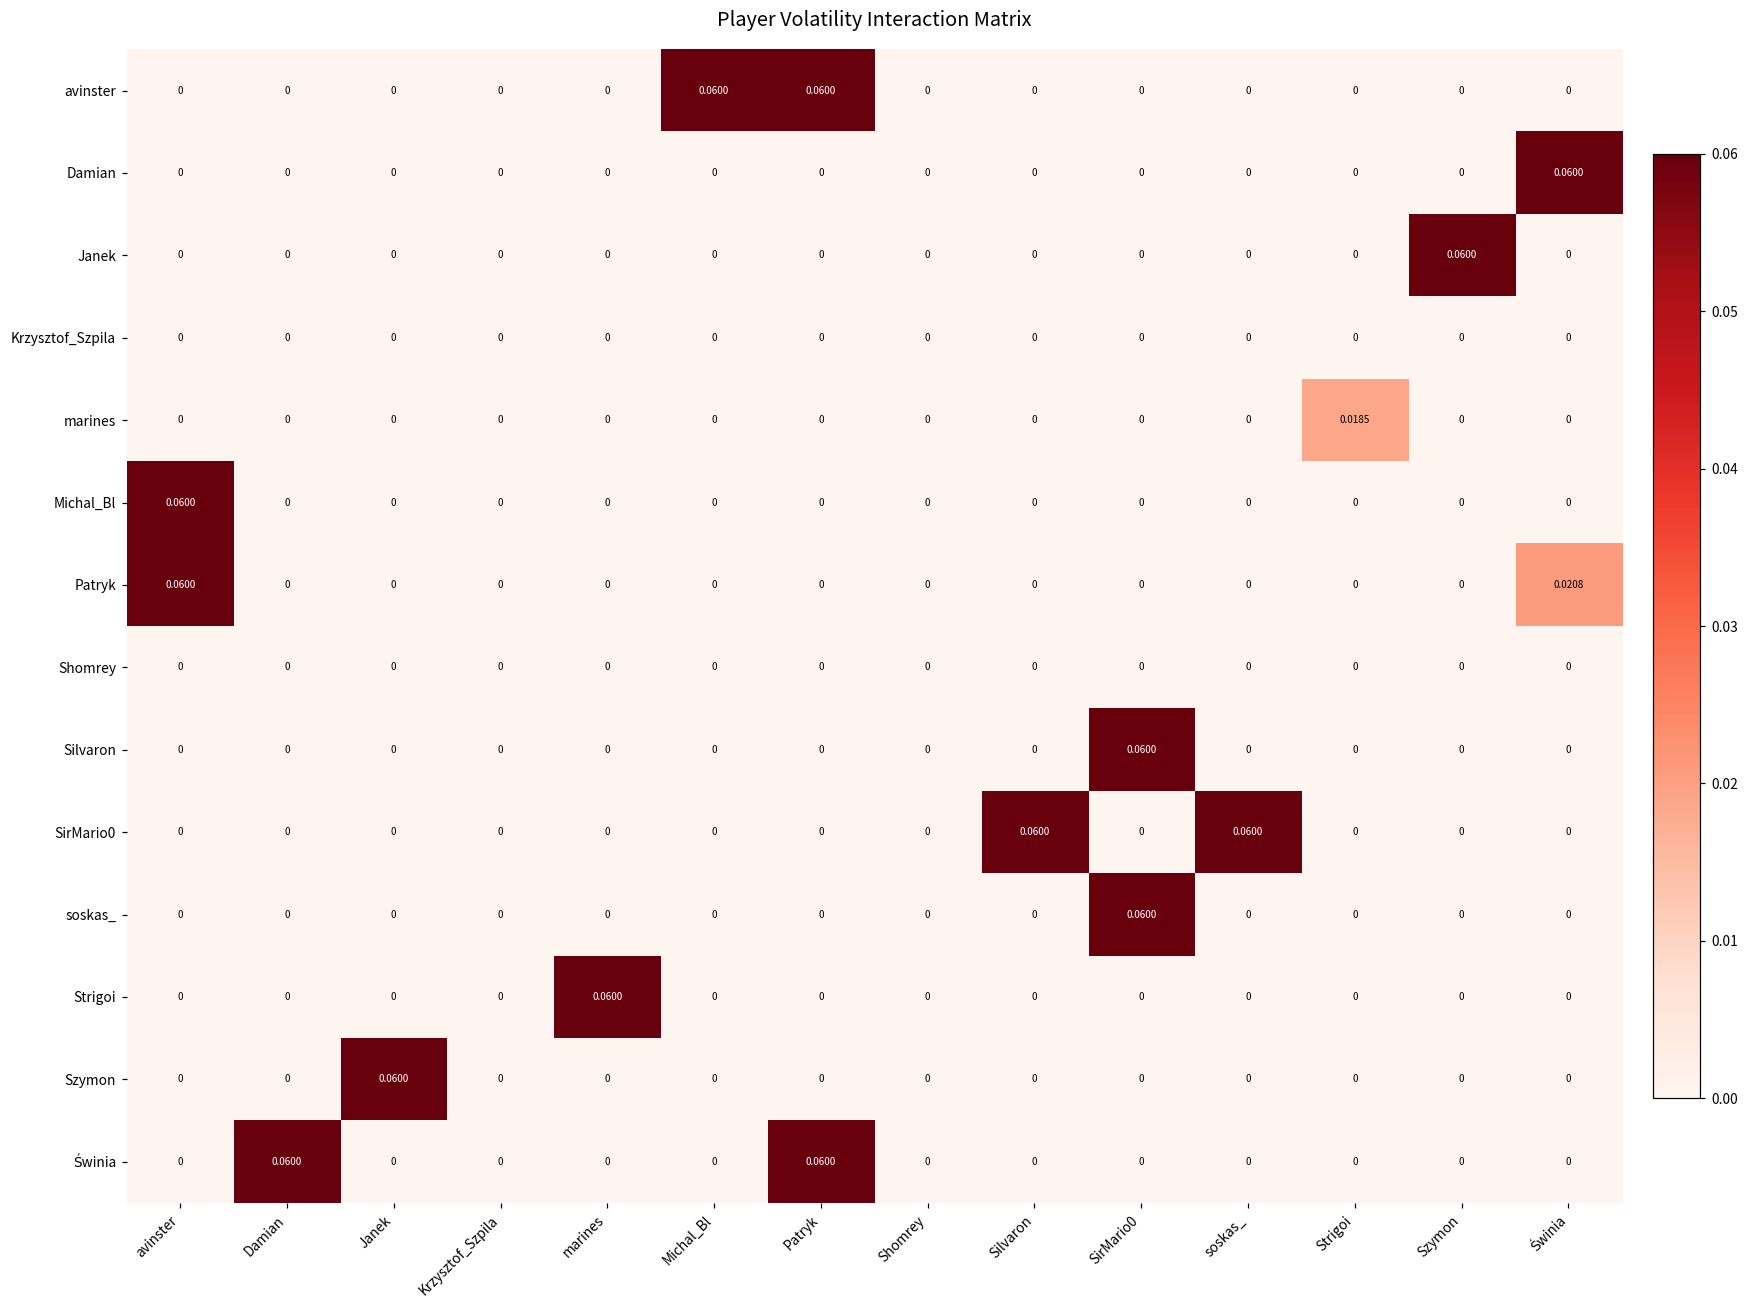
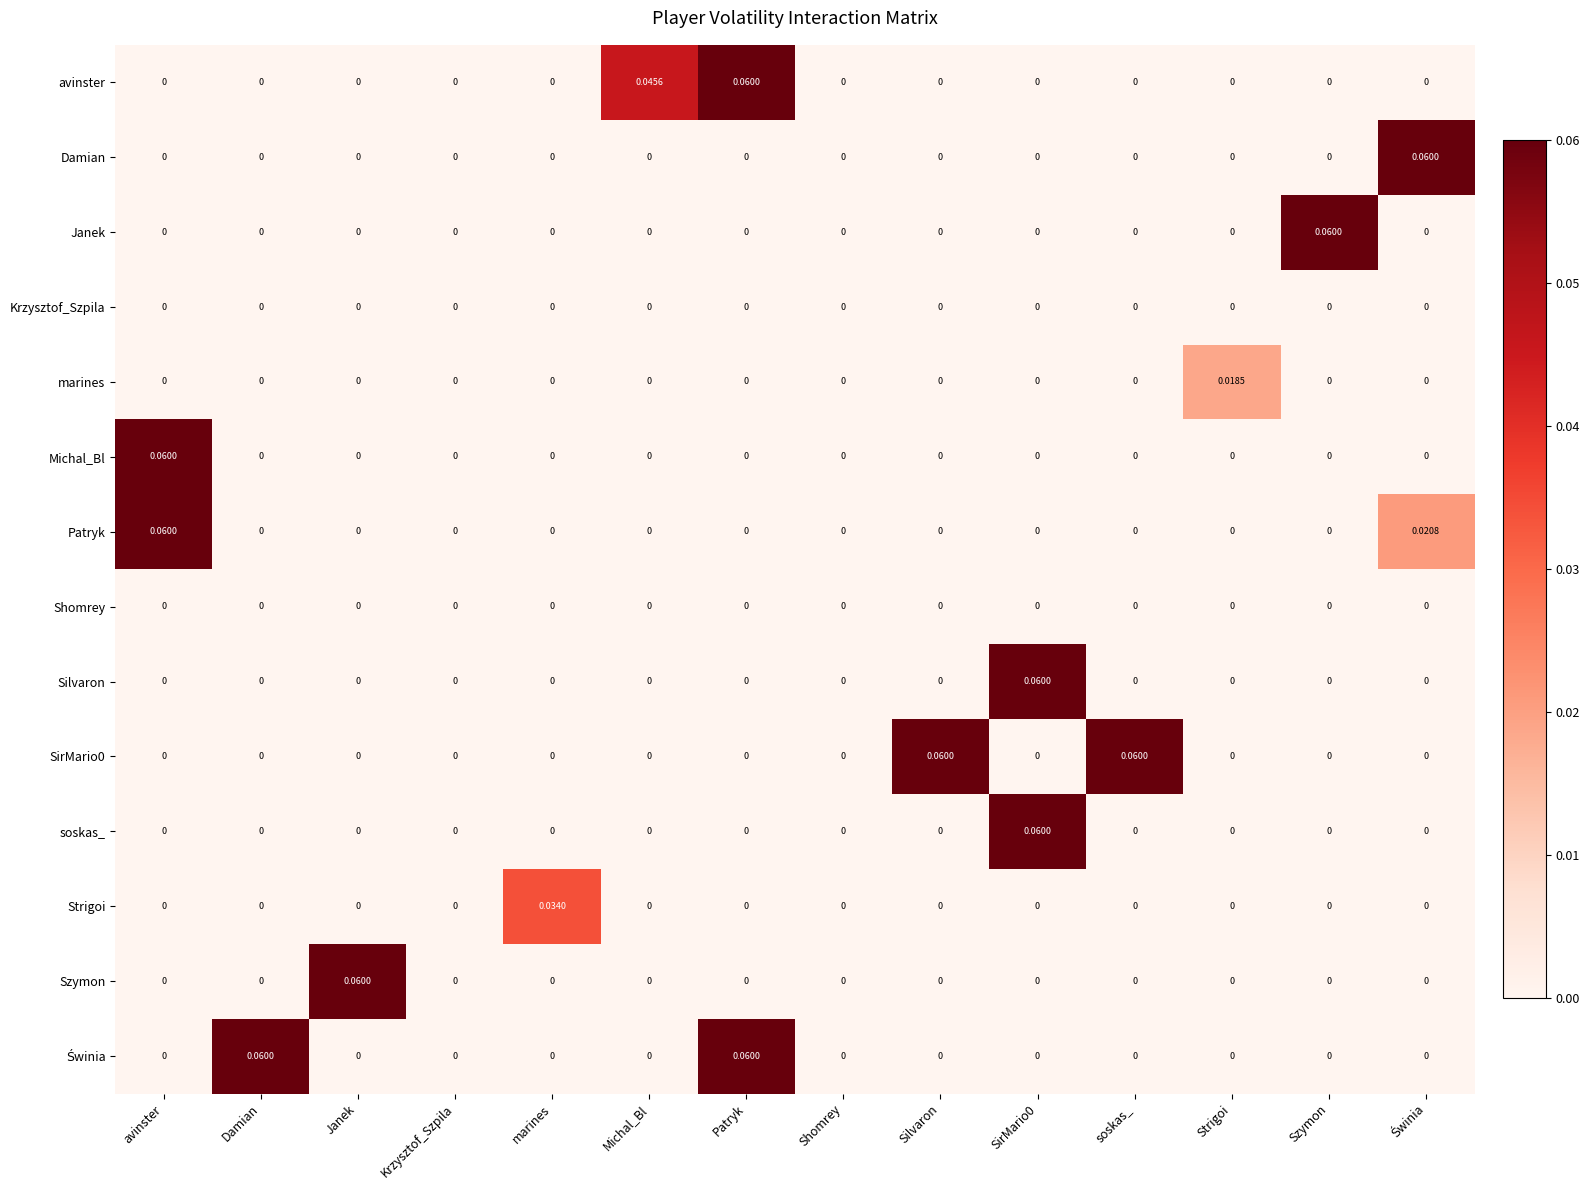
avinster, Michal_Bl: 0.0600 -> 0.0456
Strigoi, marines: 0.0600 -> 0.0340
